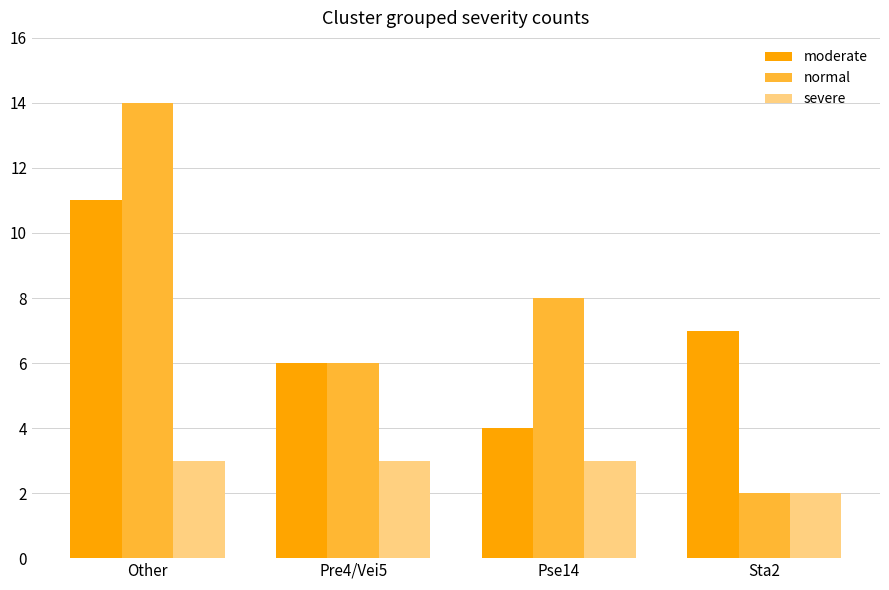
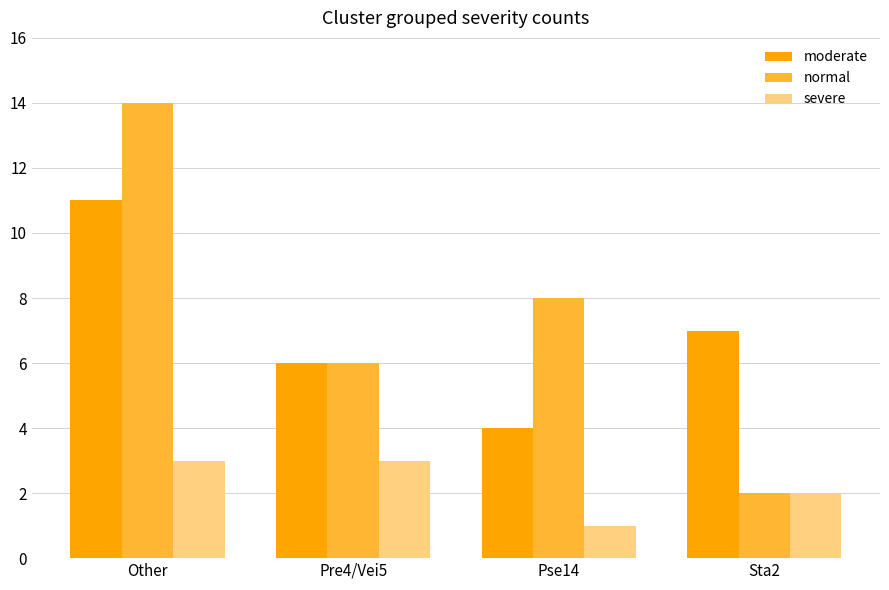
severe, Pse14: 3 -> 1
